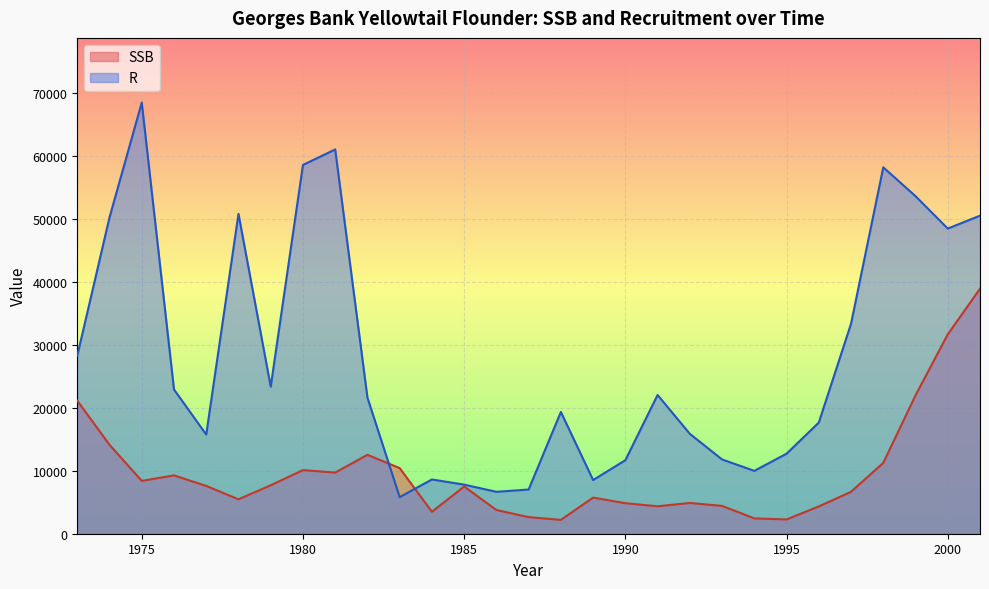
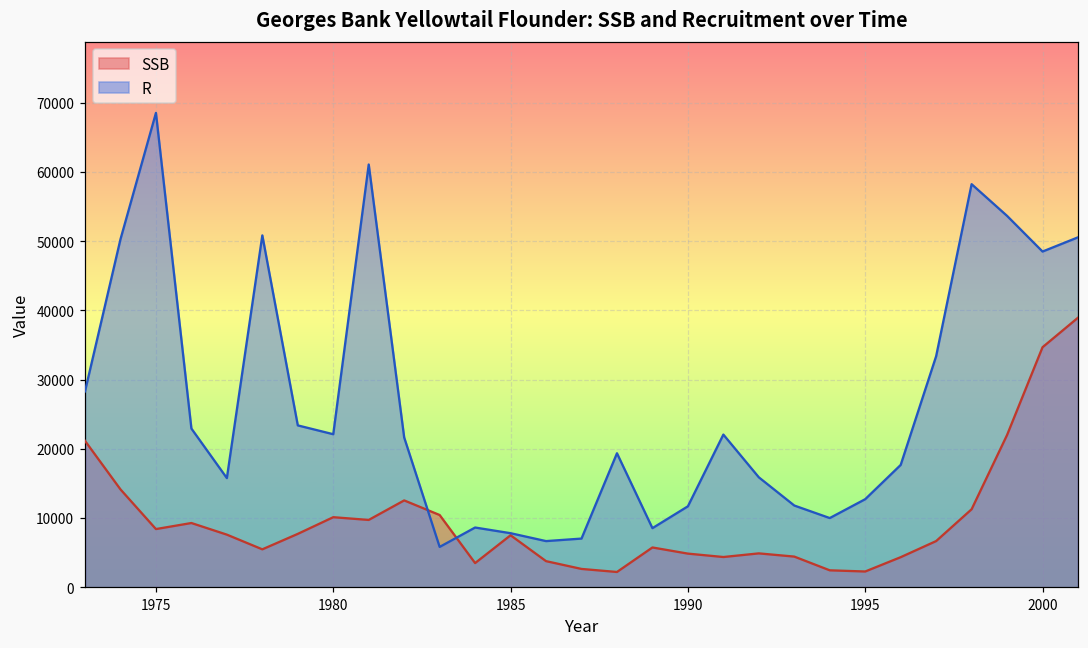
R, 1980: 59000 -> 22000
SSB, 2000: 32000 -> 35000
